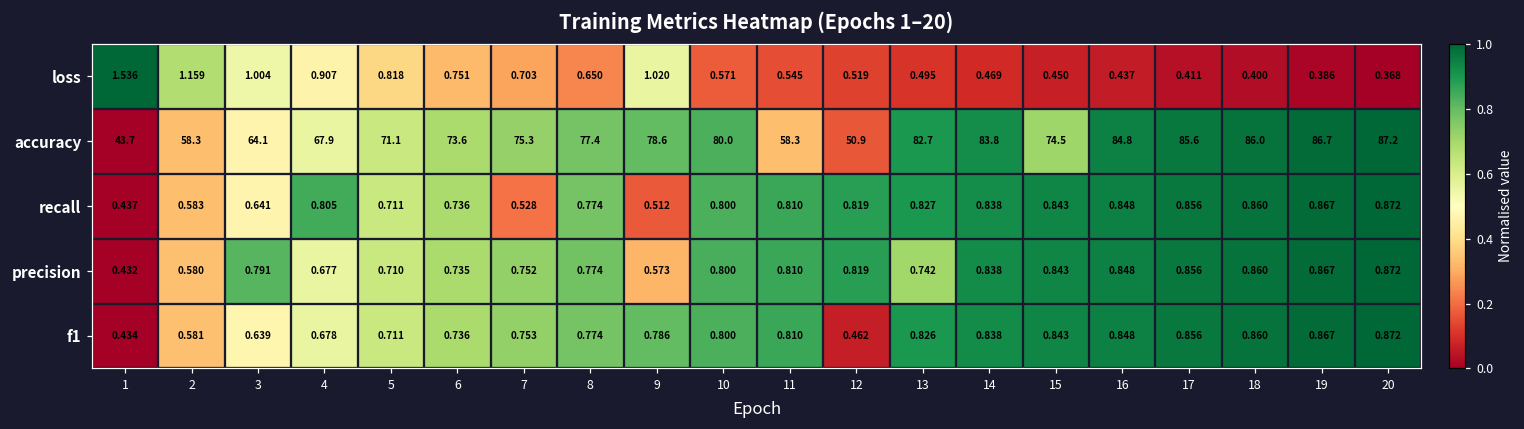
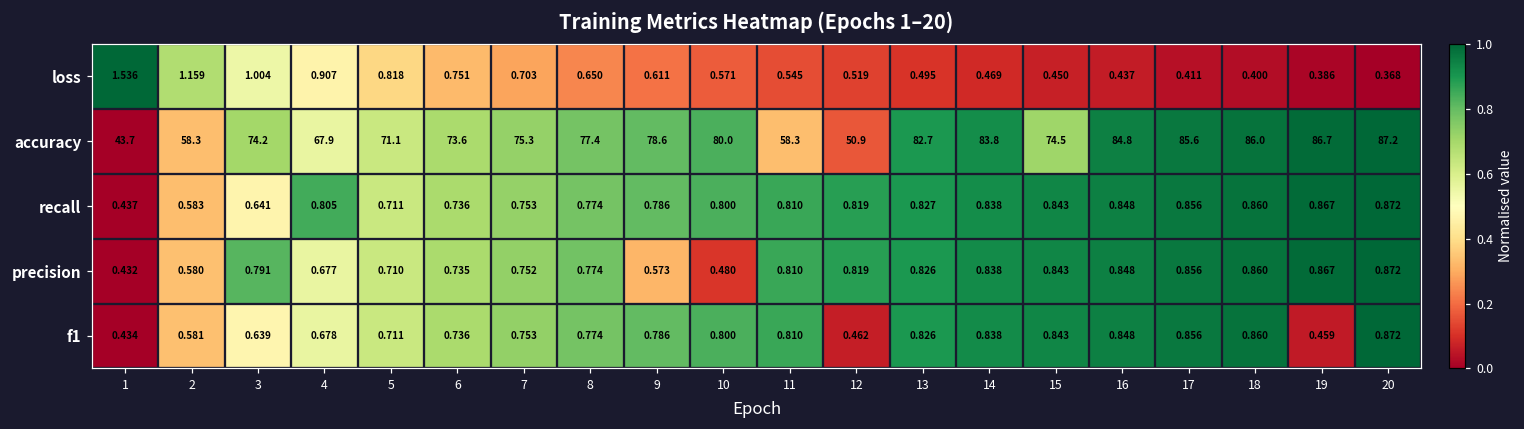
loss, 9: 1.020 -> 0.611
accuracy, 3: 64.1 -> 74.2
recall, 7: 0.528 -> 0.753
recall, 9: 0.512 -> 0.786
precision, 10: 0.800 -> 0.480
precision, 13: 0.742 -> 0.826
f1, 19: 0.867 -> 0.459
